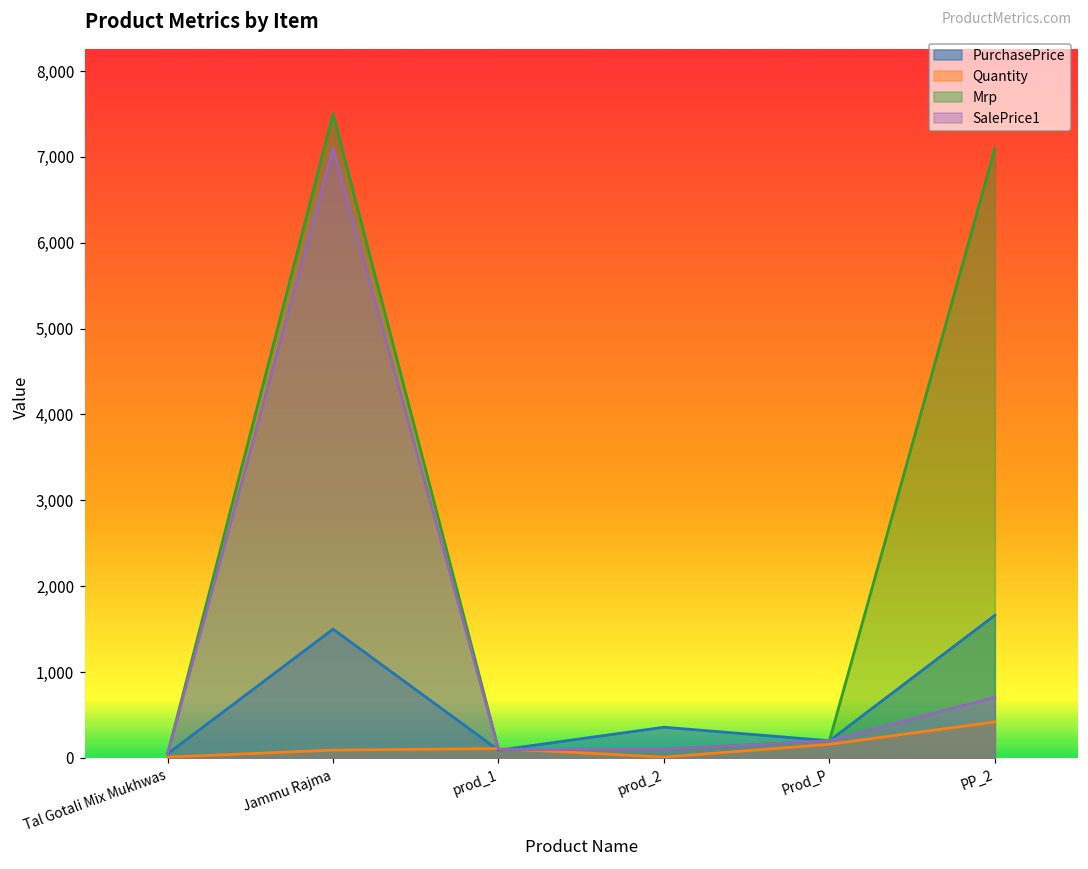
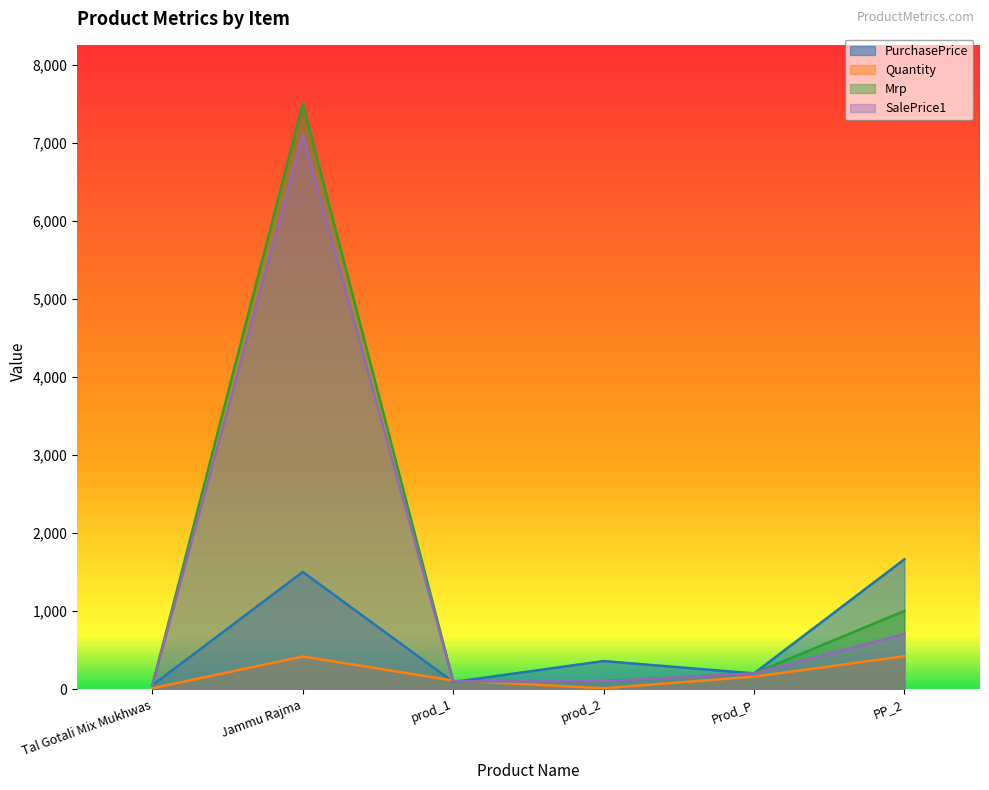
Quantity, Jammu Rajma: 100 -> 400
Mrp, PP_2: 7,100 -> 1,000
